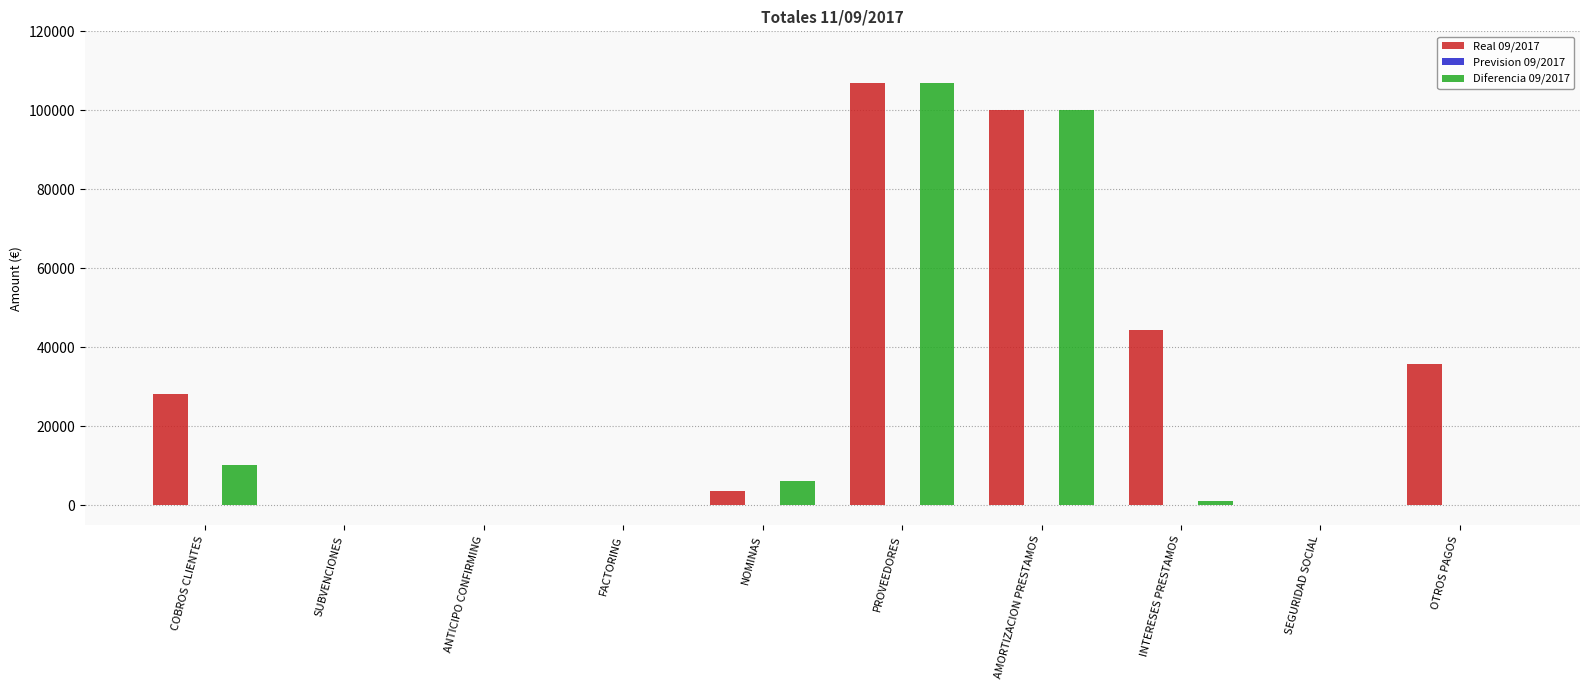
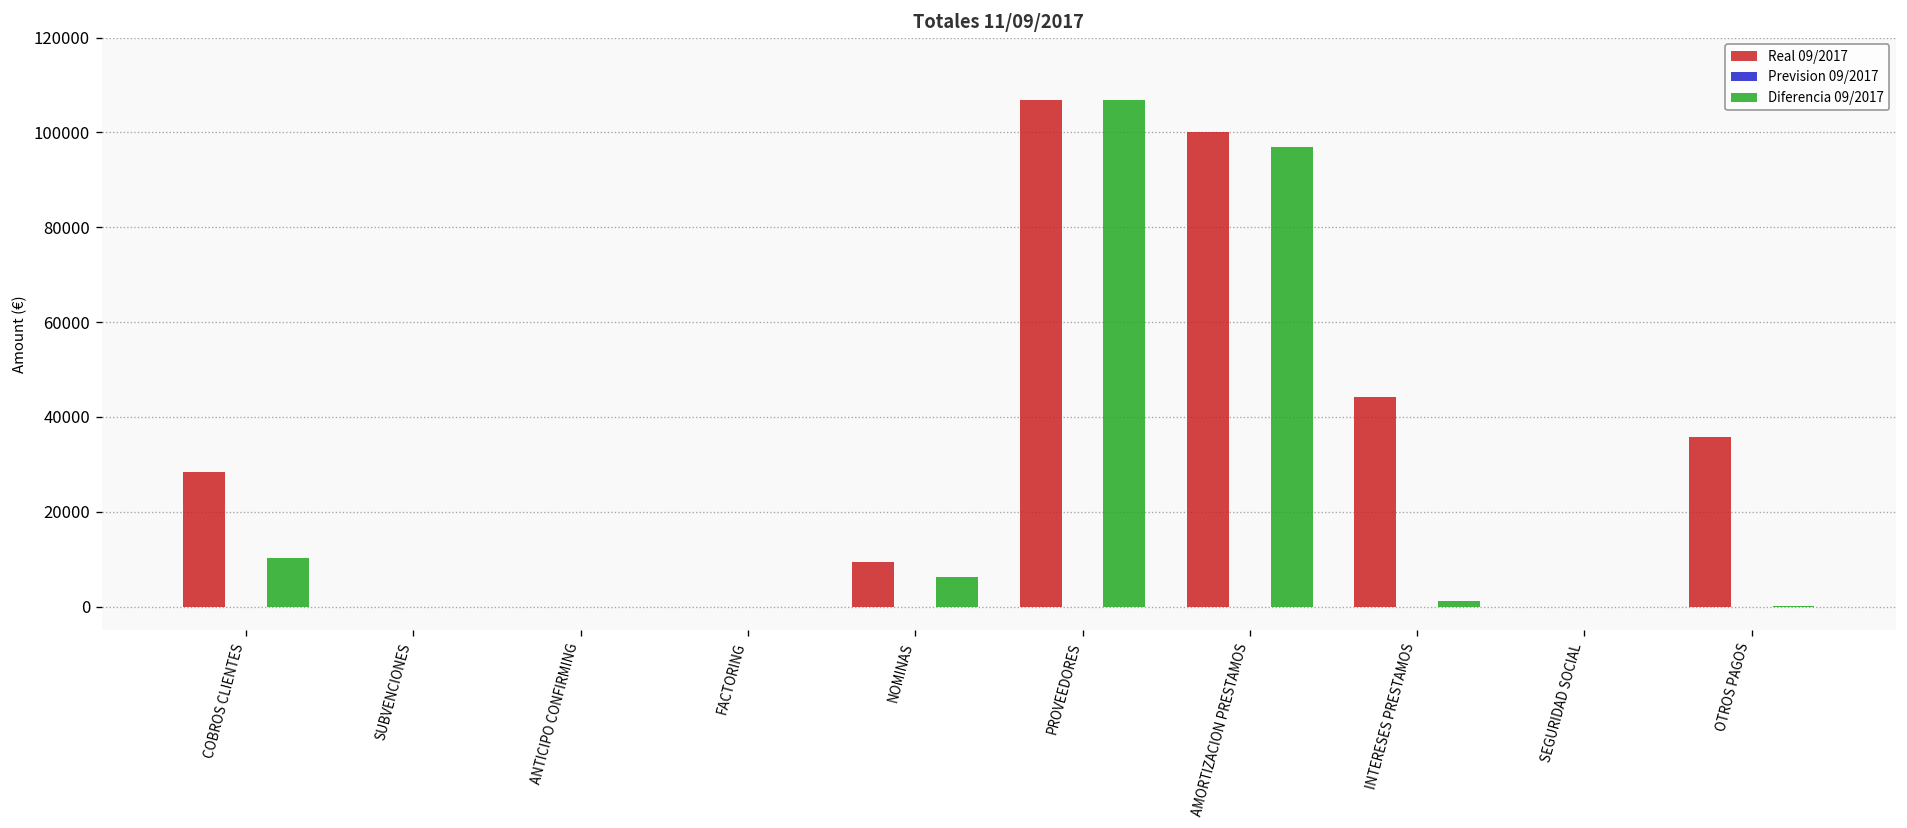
Real 09/2017, NOMINAS: 4000 -> 9000
Diferencia 09/2017, AMORTIZACION PRESTAMOS: 100000 -> 97000
